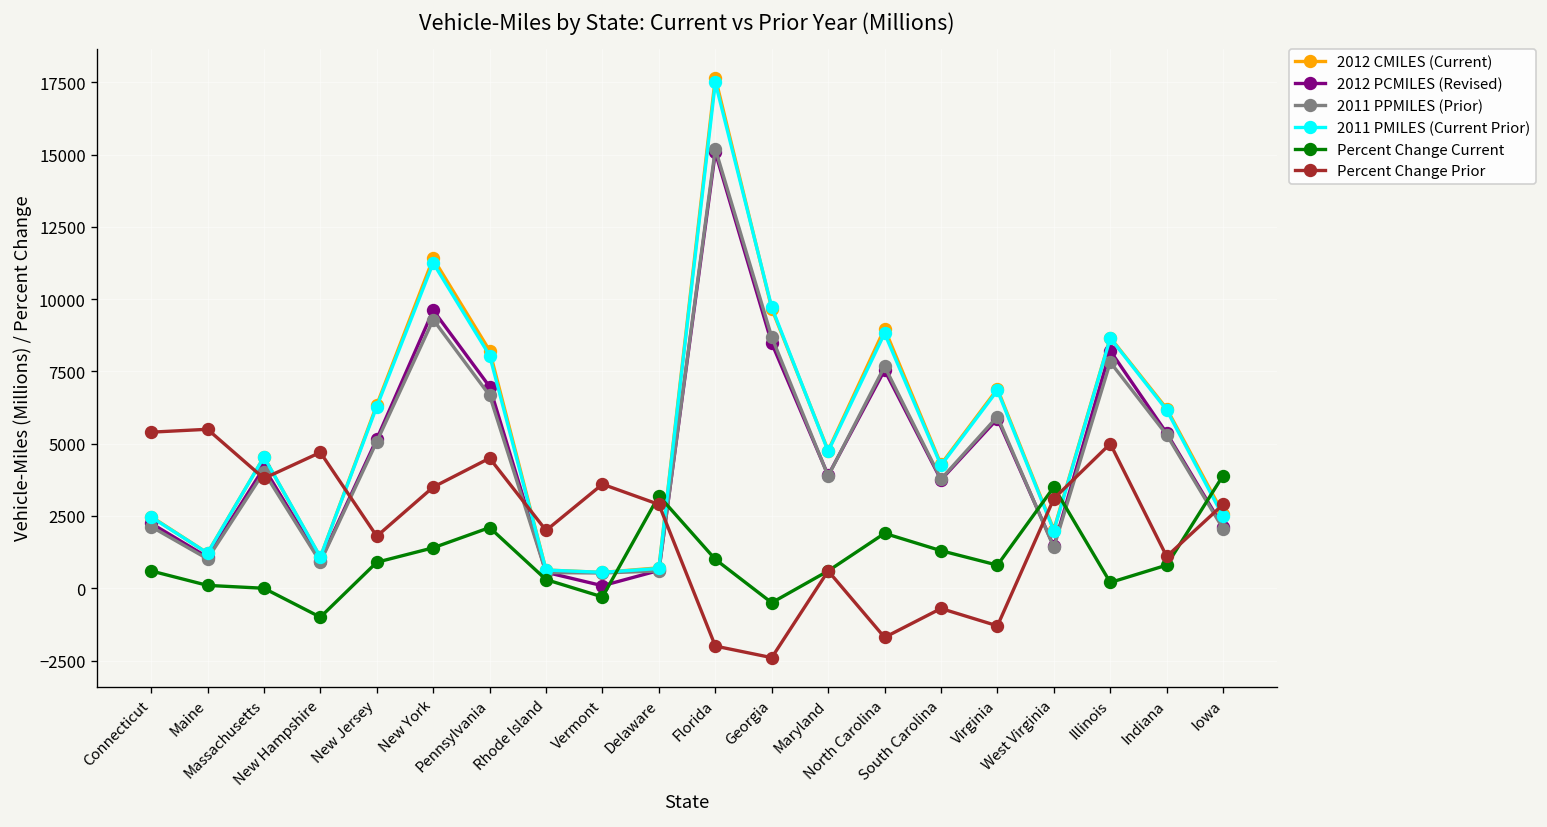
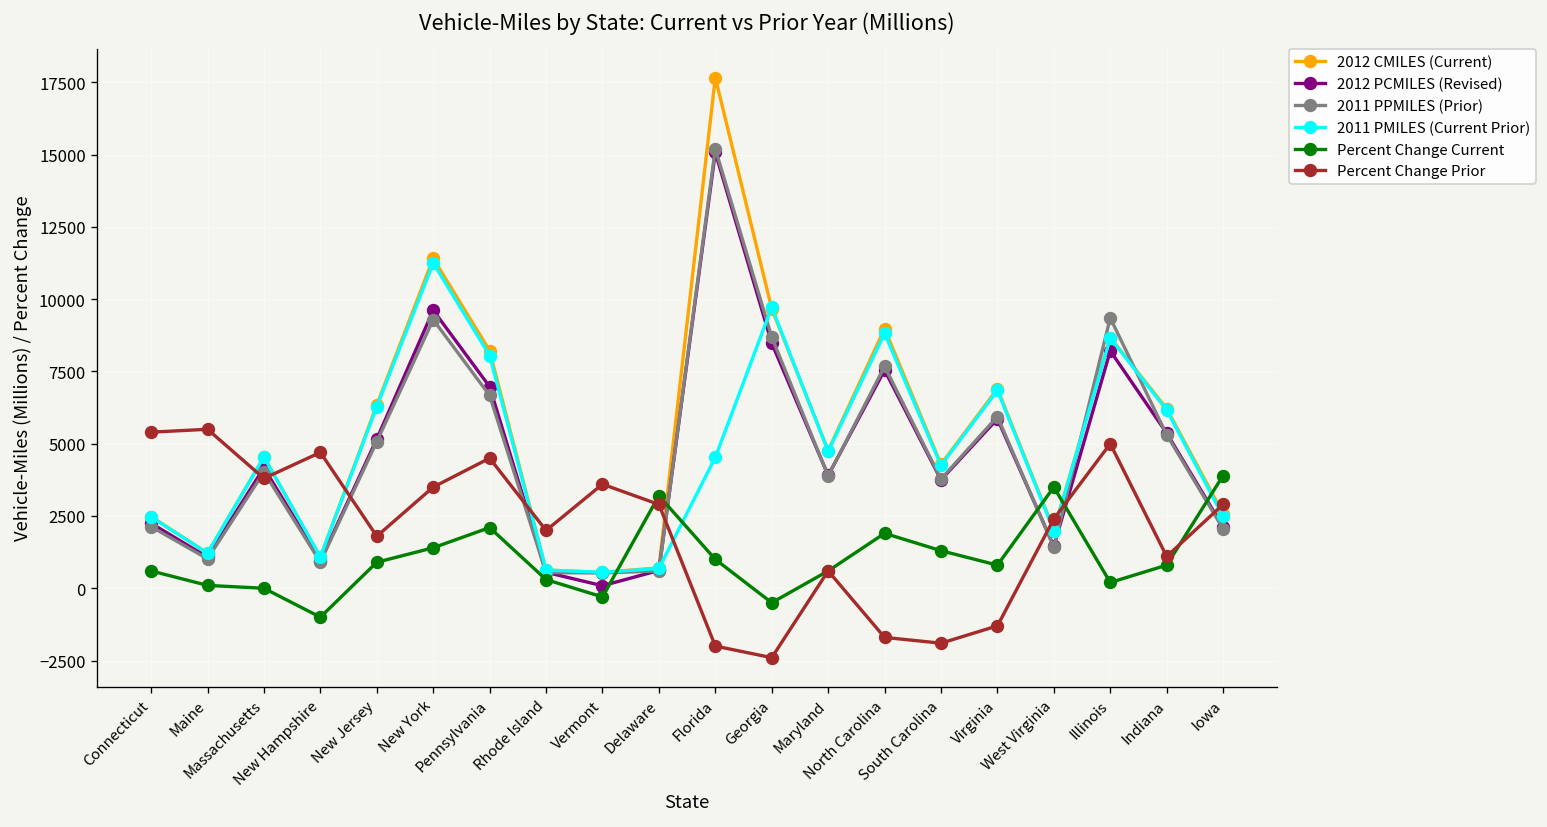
2011 PMILES (Current Prior), Florida: 17500 -> 4500
Percent Change Prior, South Carolina: -700 -> -1900
Percent Change Prior, West Virginia: 3100 -> 2400
2011 PPMILES (Prior), Illinois: 7800 -> 9400
